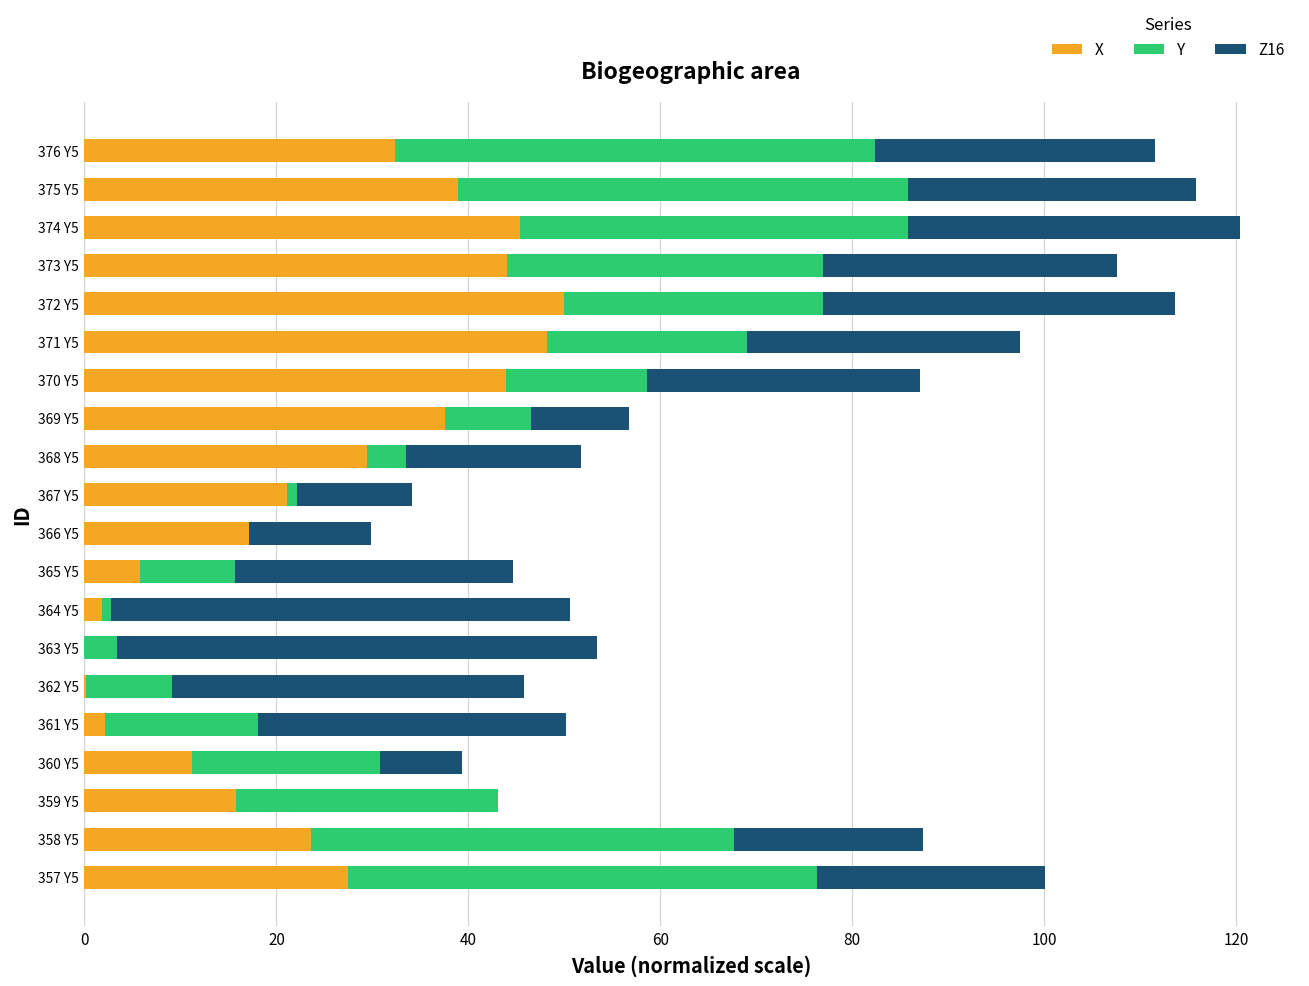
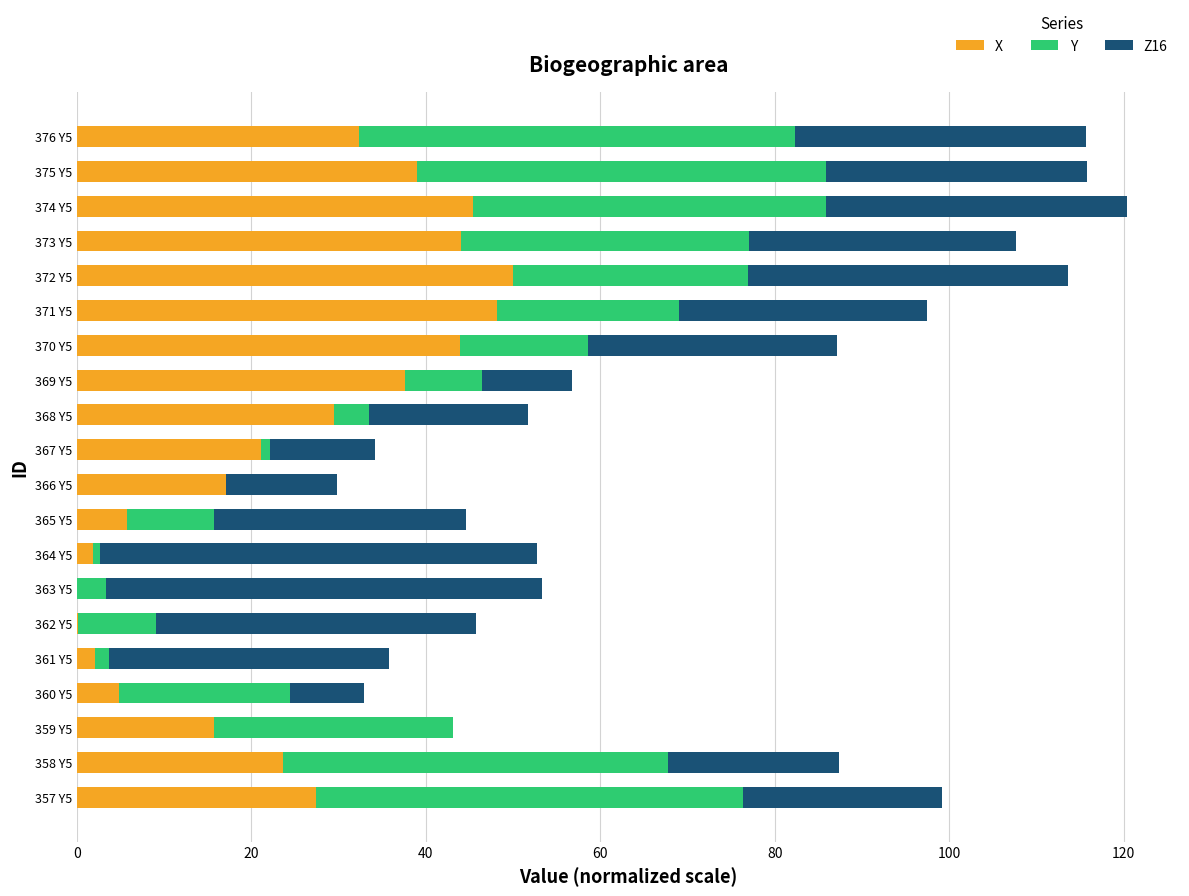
Z16, 376 Y5: 29 -> 33
Z16, 364 Y5: 48 -> 50
Y, 361 Y5: 16 -> 2
X, 360 Y5: 11 -> 5
Z16, 357 Y5: 24 -> 23
